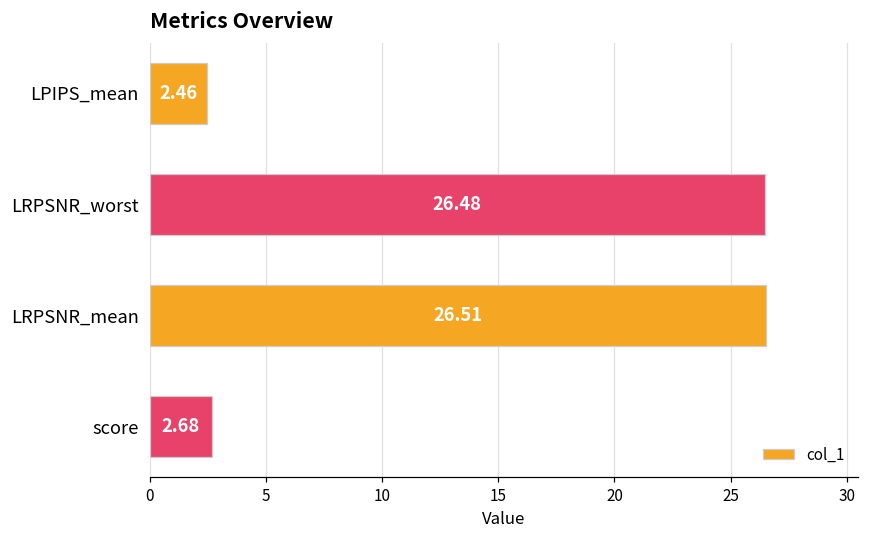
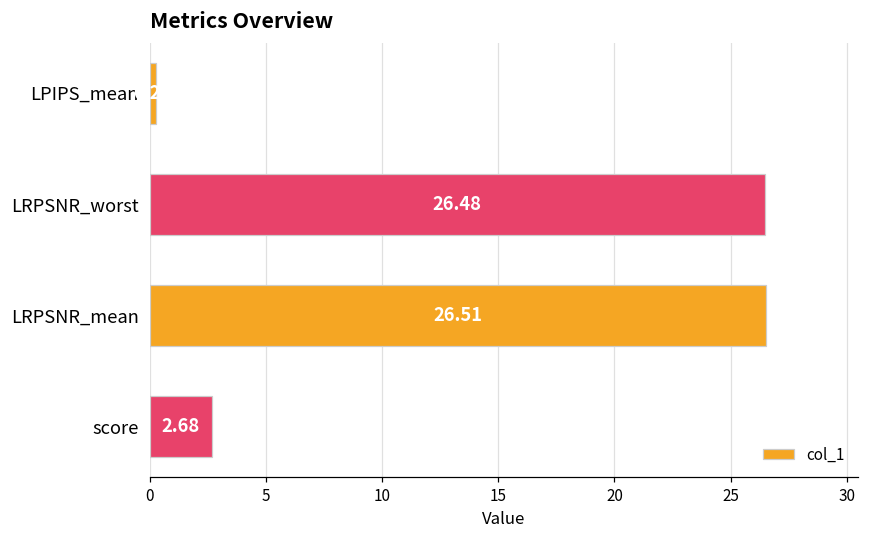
LPIPS_mean: 2.5 -> 0.3
